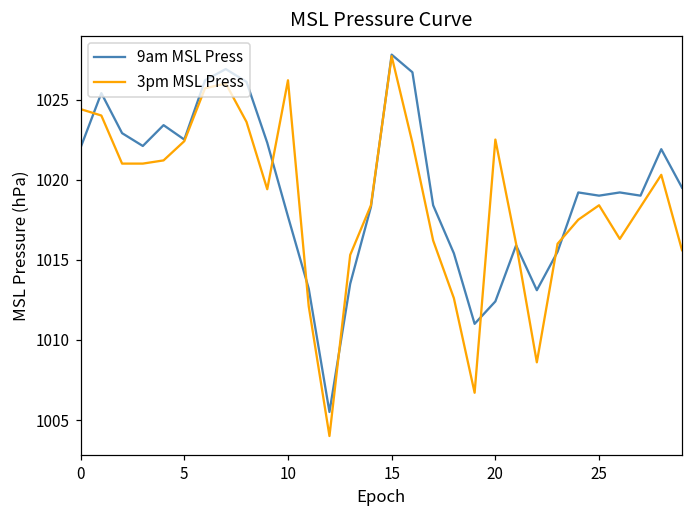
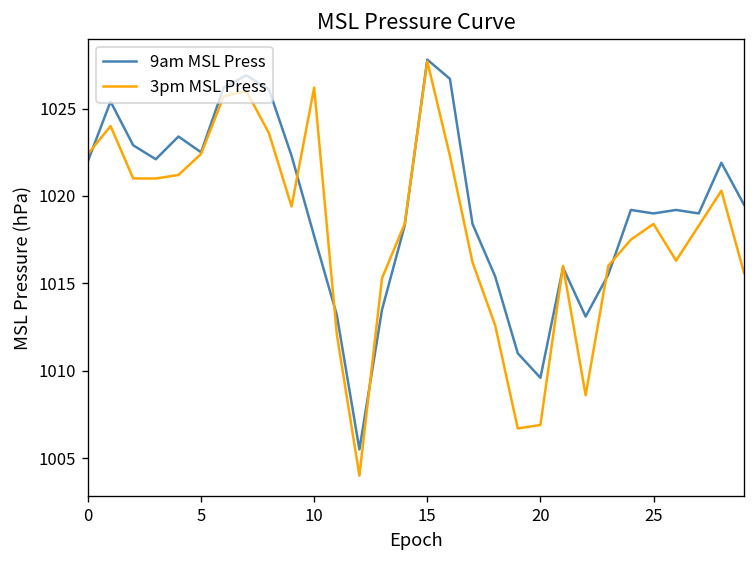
3pm MSL Press, 0: 1024.4 -> 1022.4
9am MSL Press, 20: 1012.4 -> 1009.6
3pm MSL Press, 20: 1022.5 -> 1006.9
